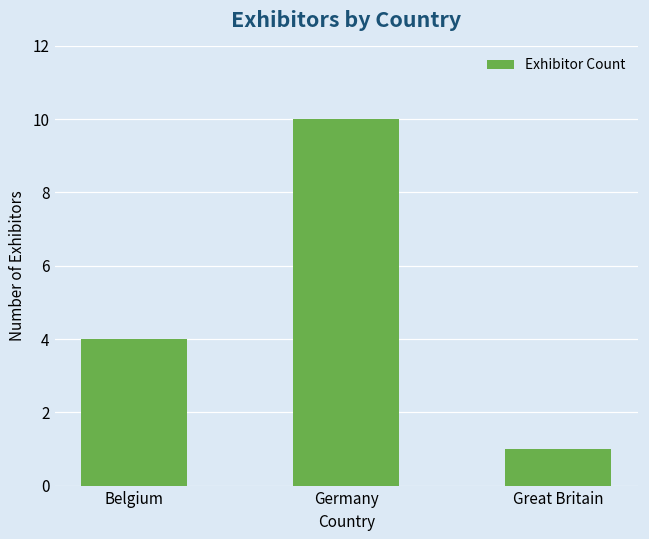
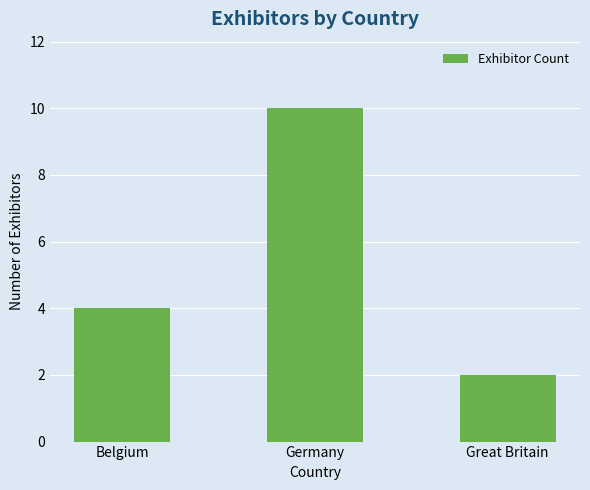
Great Britain: 1 -> 2
